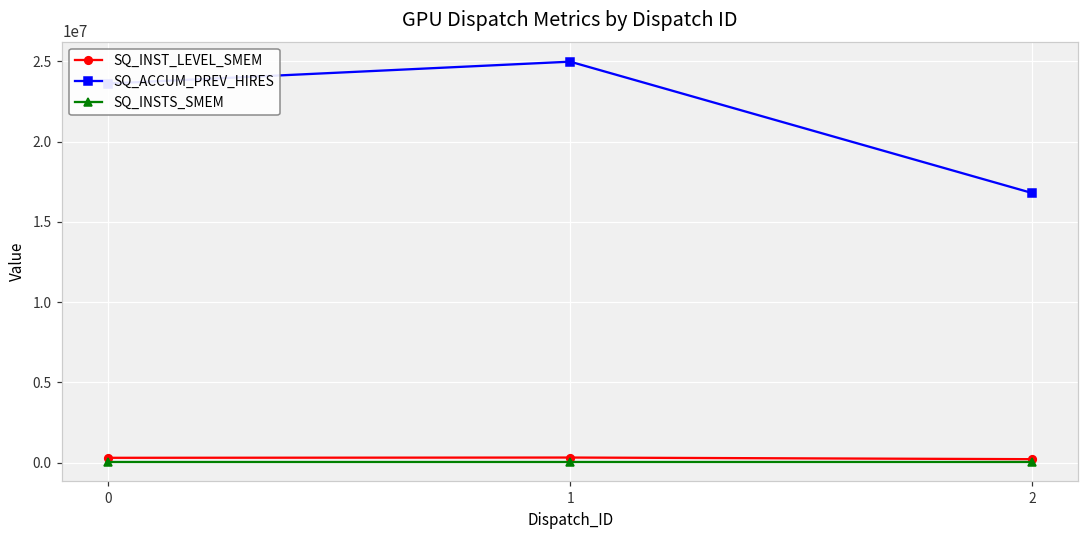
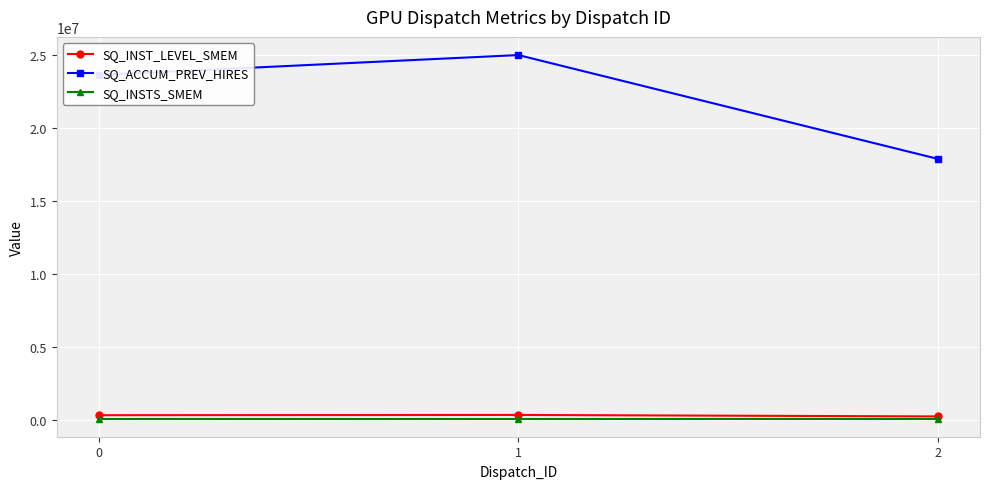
SQ_ACCUM_PREV_HIRES, 2: 16800000 -> 17900000
